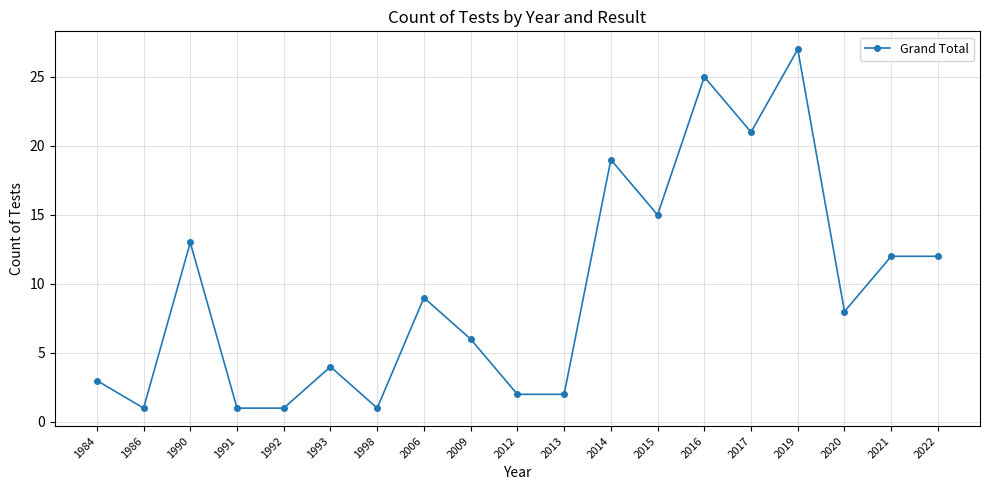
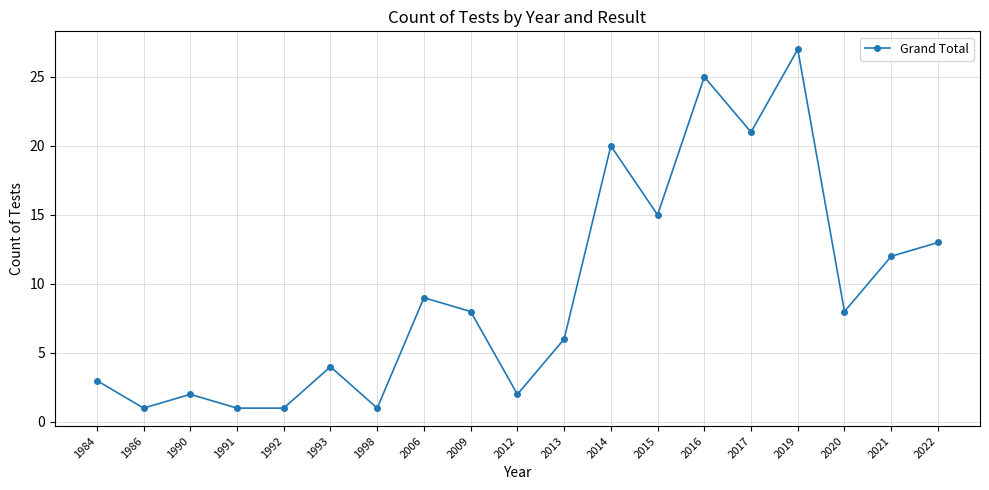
1990: 13 -> 2
2009: 6 -> 8
2013: 2 -> 6
2014: 19 -> 20
2022: 12 -> 13
